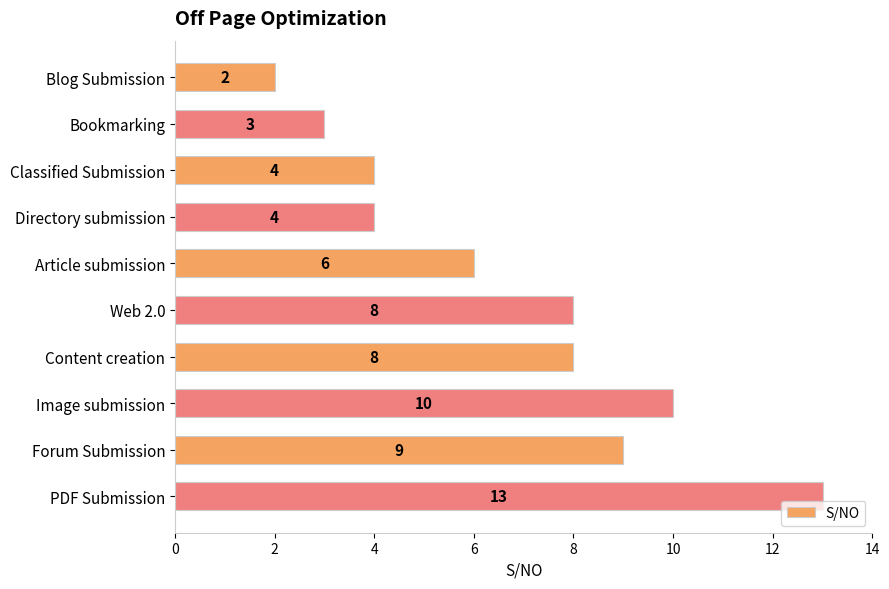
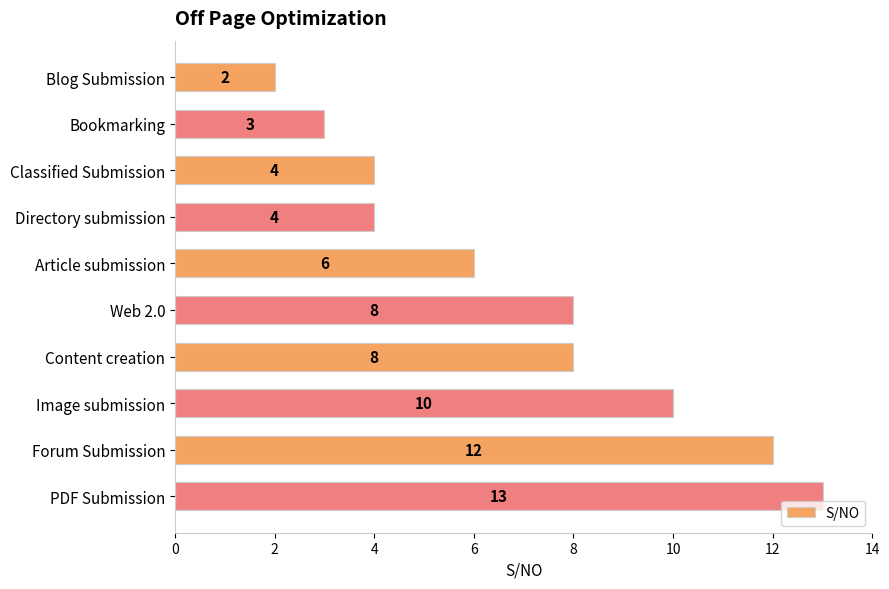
Forum Submission: 9 -> 12
